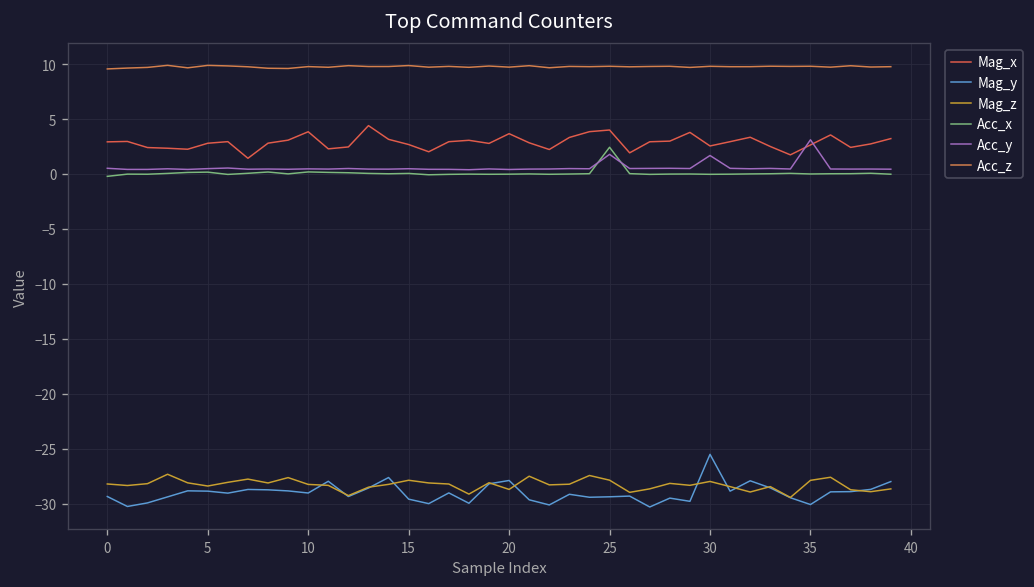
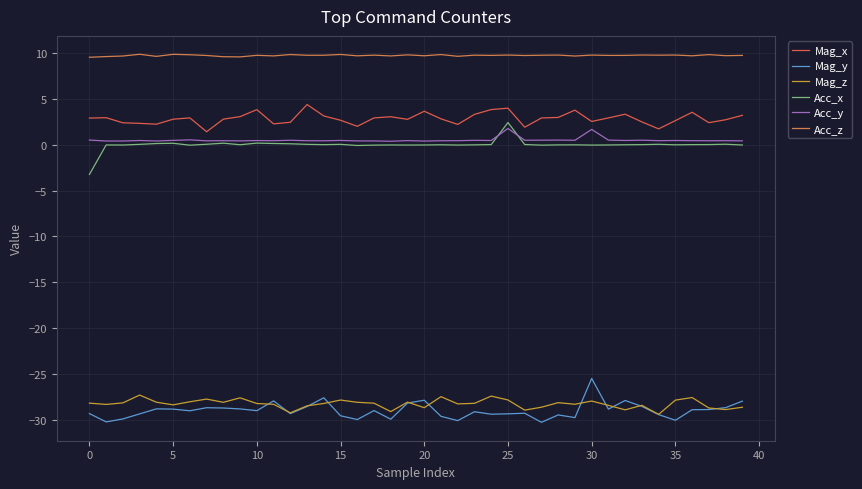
Acc_x, 0: 0 -> -3
Acc_y, 35: 3 -> 0
